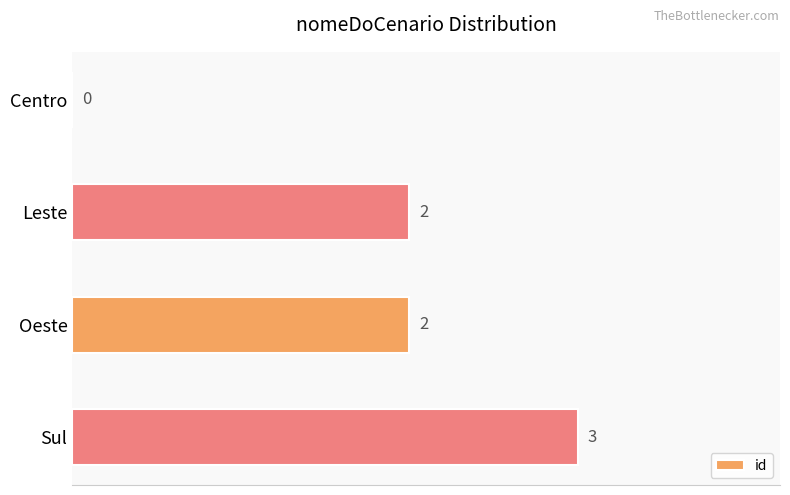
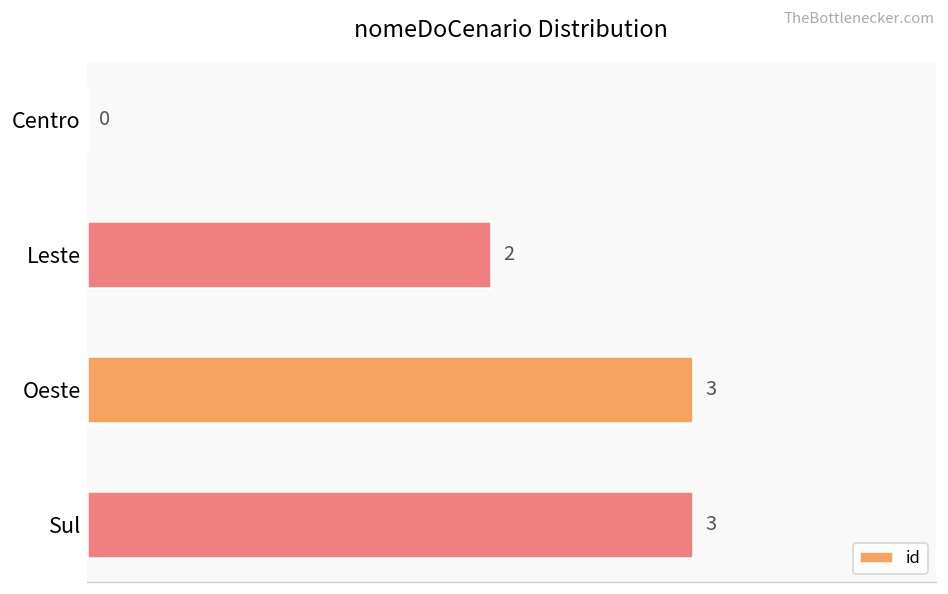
Oeste: 2 -> 3
